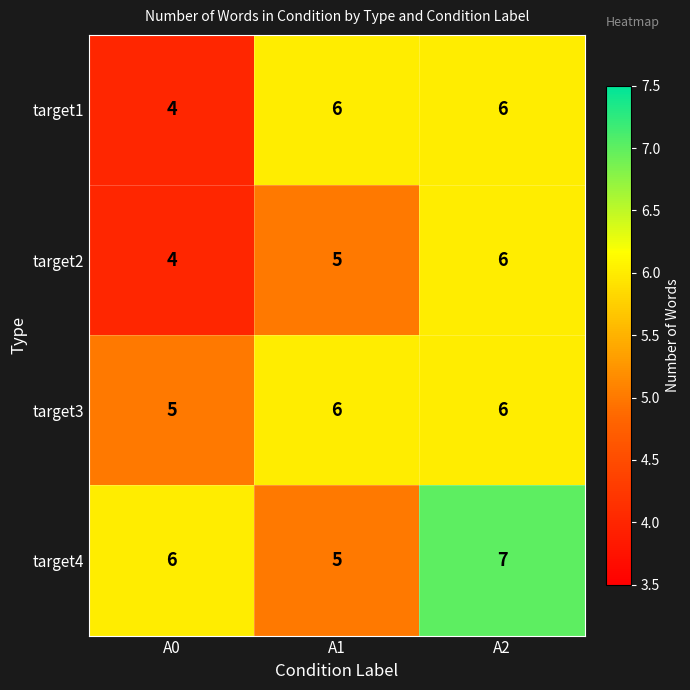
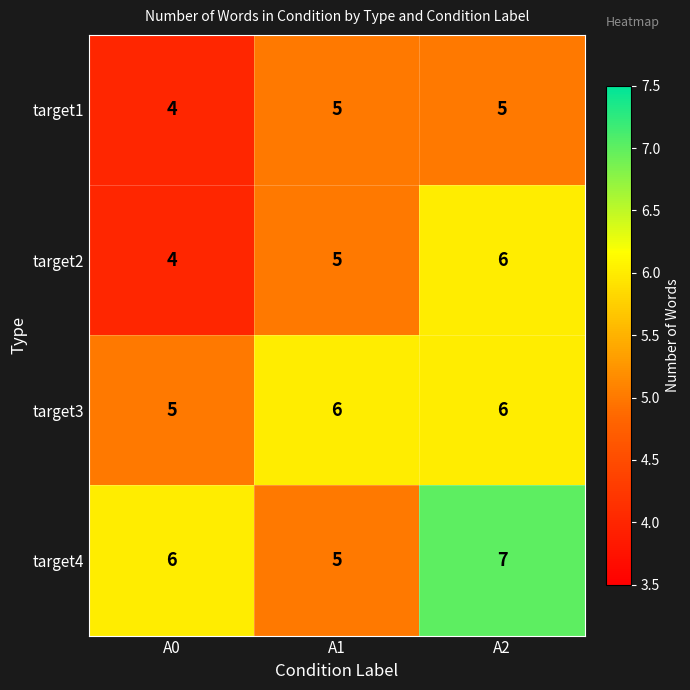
target1, A1: 6 -> 5
target1, A2: 6 -> 5
